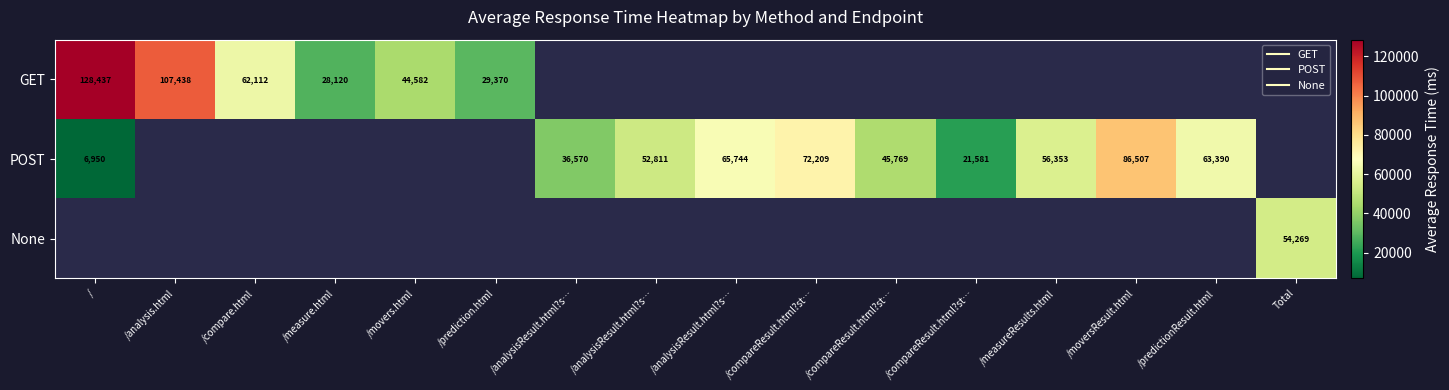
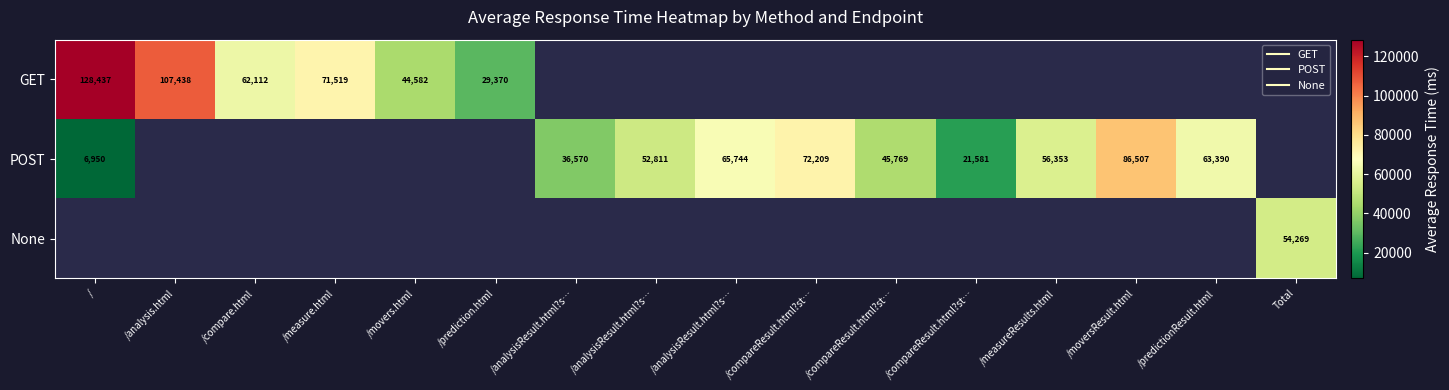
GET, /measure.html: 28,120 -> 71,519
